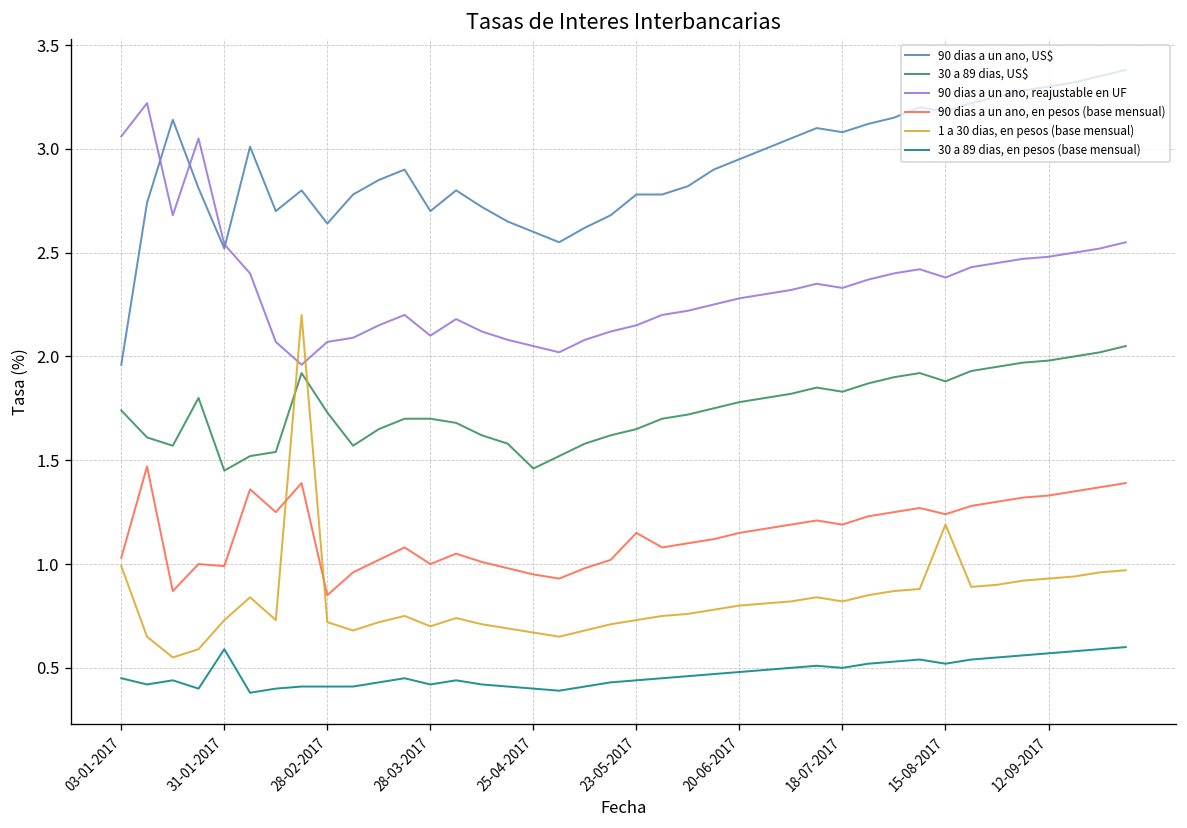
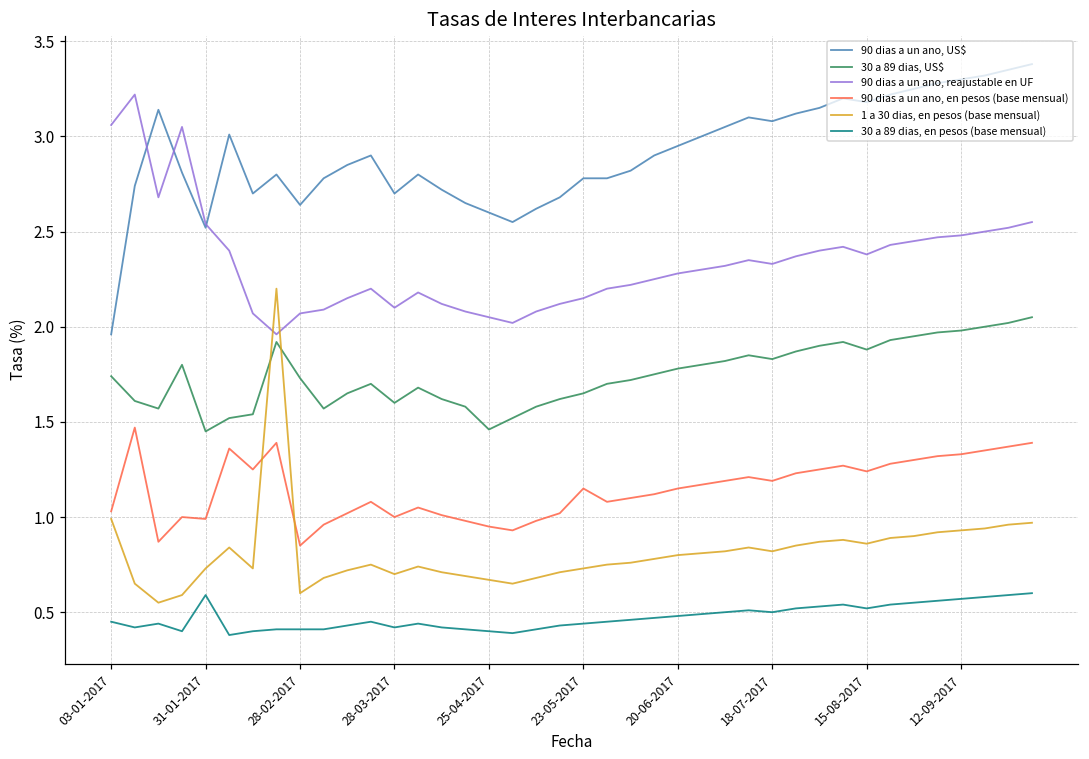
1 a 30 dias, en pesos (base mensual), 28-02-2017: 0.72 -> 0.60
30 a 89 dias, US$, 28-03-2017: 1.7 -> 1.6
1 a 30 dias, en pesos (base mensual), 15-08-2017: 1.19 -> 0.86
